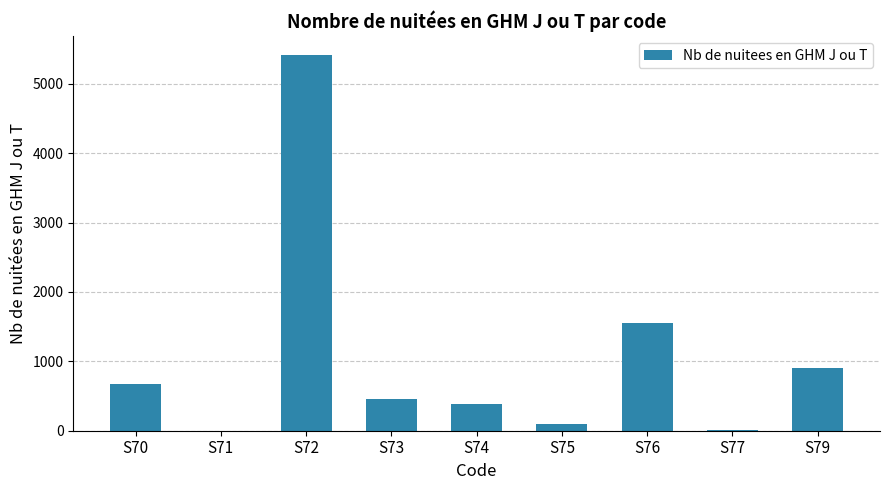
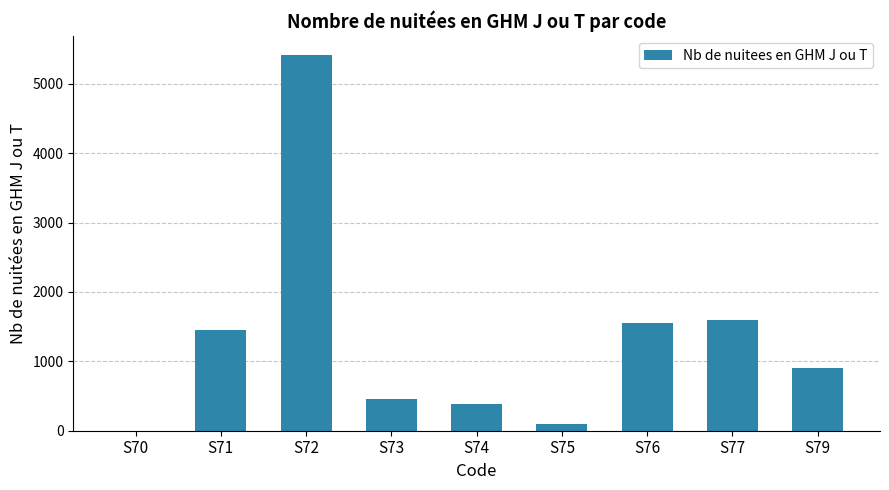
S70: 700 -> 0
S71: 0 -> 1500
S77: 0 -> 1600
